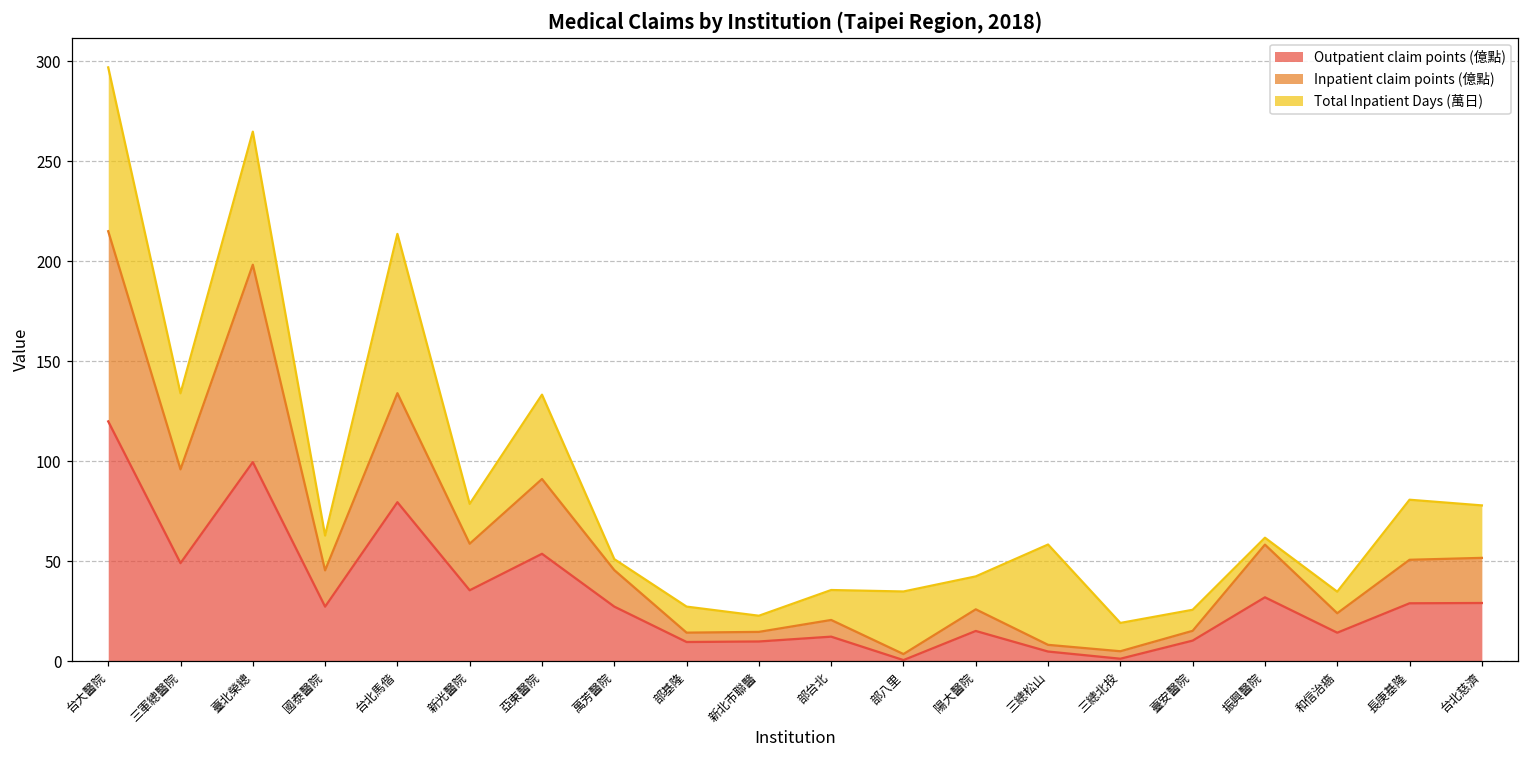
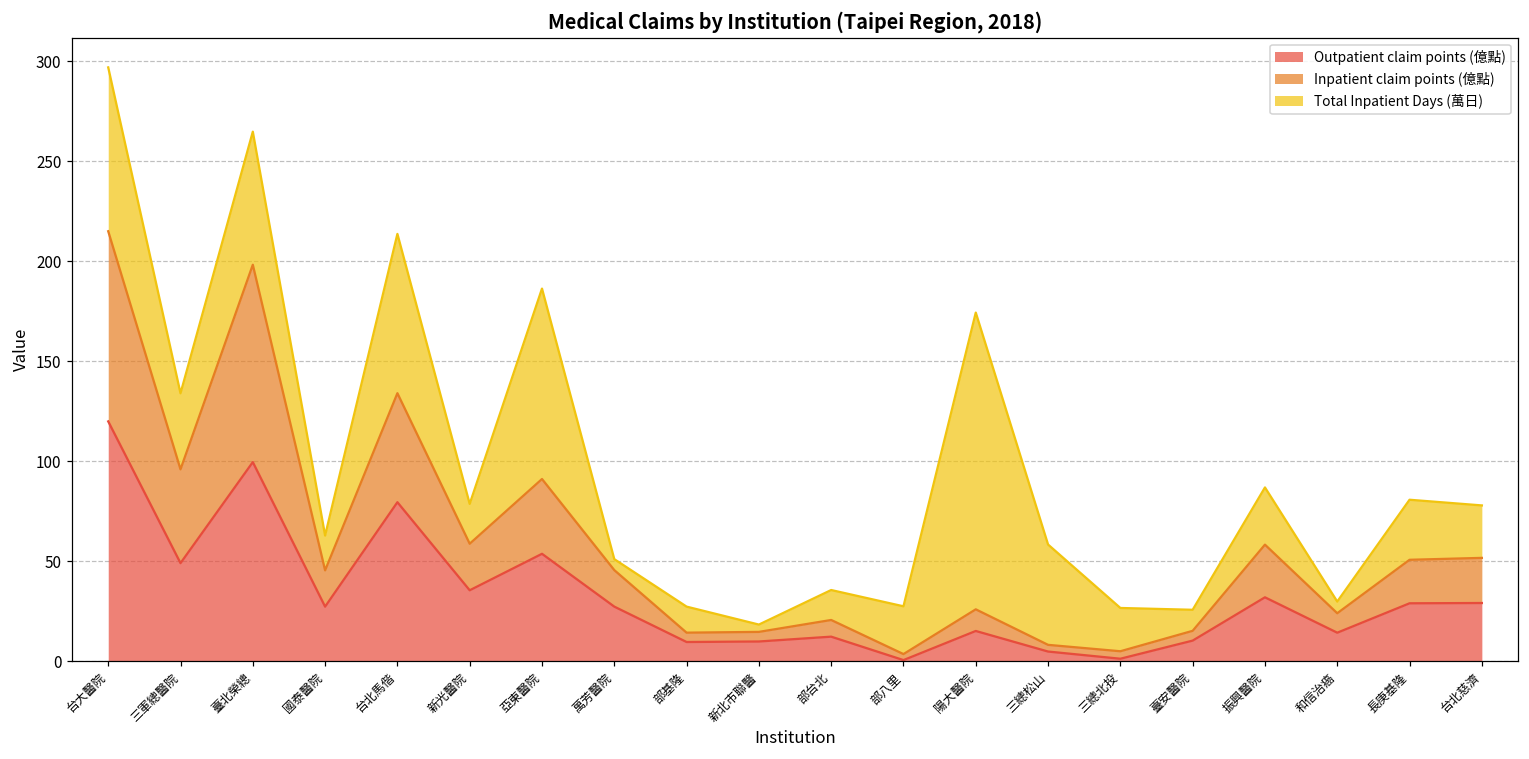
Total Inpatient Days (萬日), 亞東醫院: 42 -> 95
Total Inpatient Days (萬日), 新北市聯醫: 8 -> 4
Total Inpatient Days (萬日), 部八里: 31 -> 24
Total Inpatient Days (萬日), 陽大醫院: 16 -> 148
Total Inpatient Days (萬日), 三總北投: 14 -> 22
Total Inpatient Days (萬日), 振興醫院: 3 -> 29
Total Inpatient Days (萬日), 和信治癌: 11 -> 6
